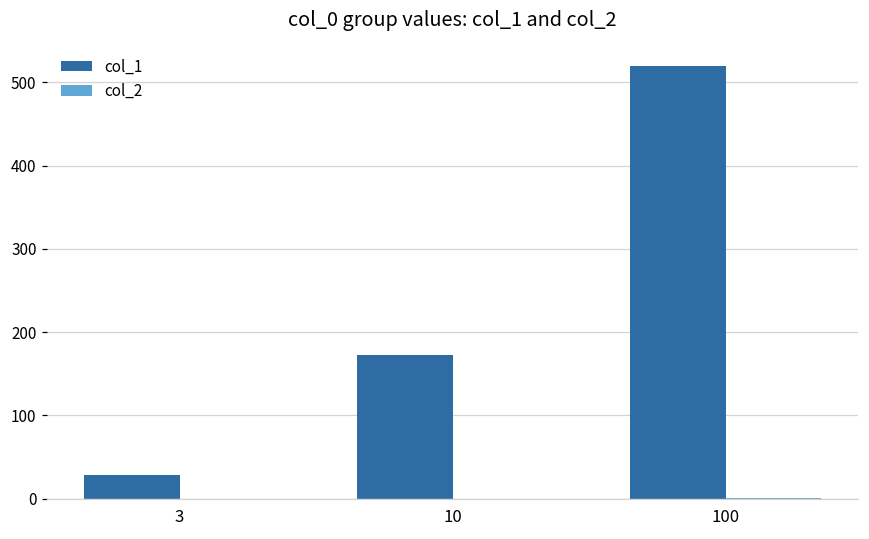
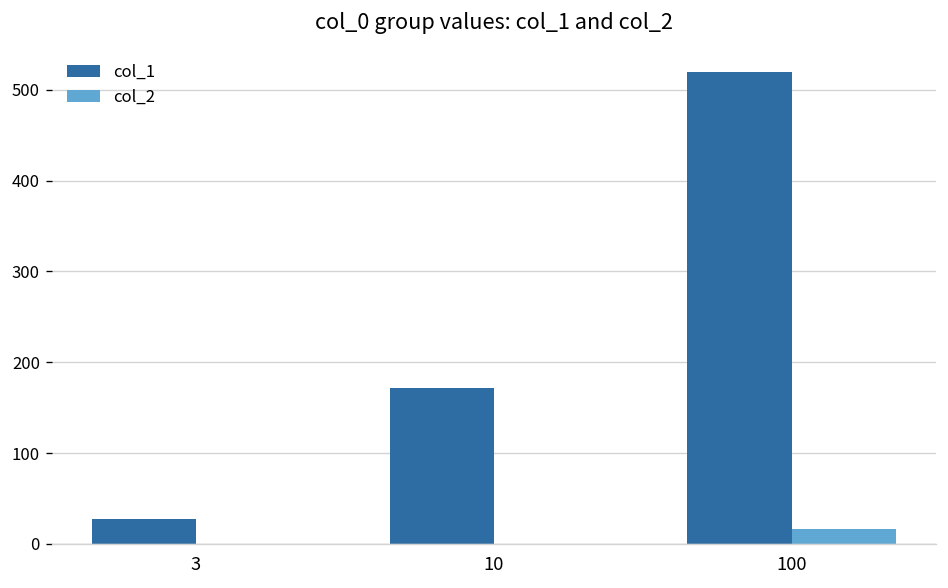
col_2, 100: 0 -> 20
